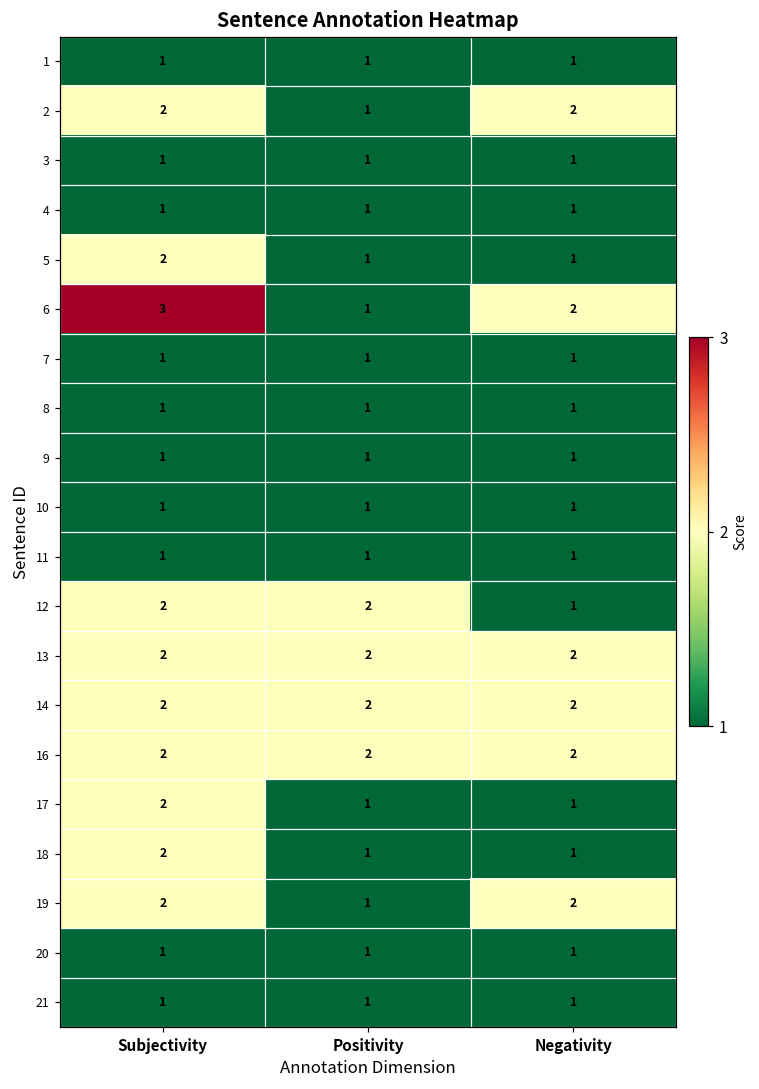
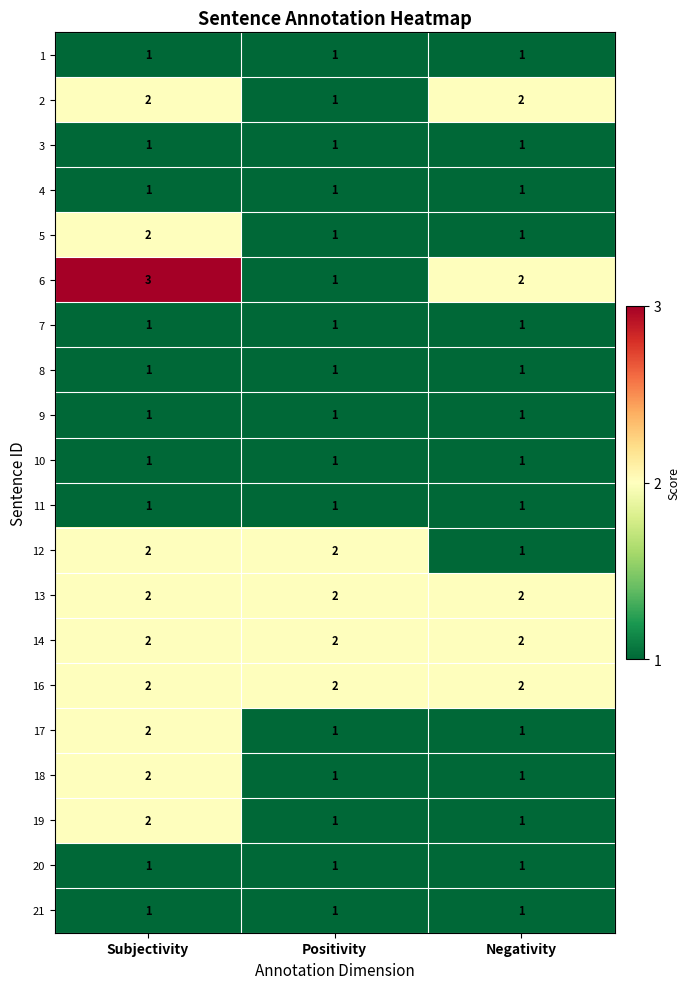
19, Negativity: 2 -> 1
